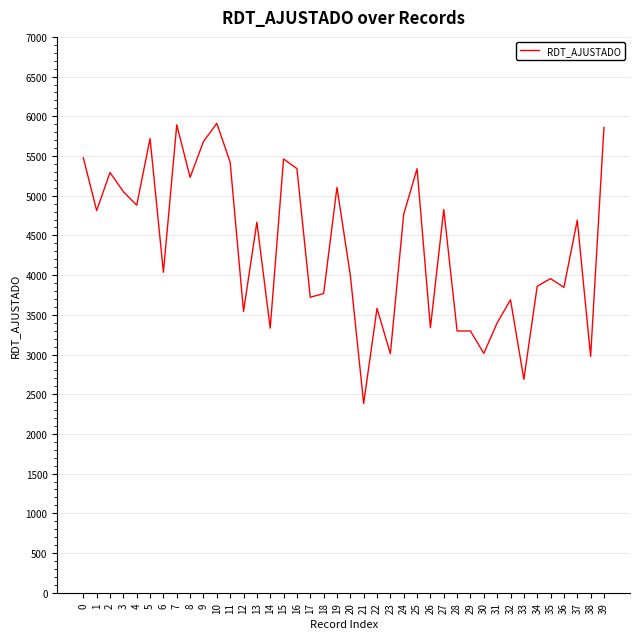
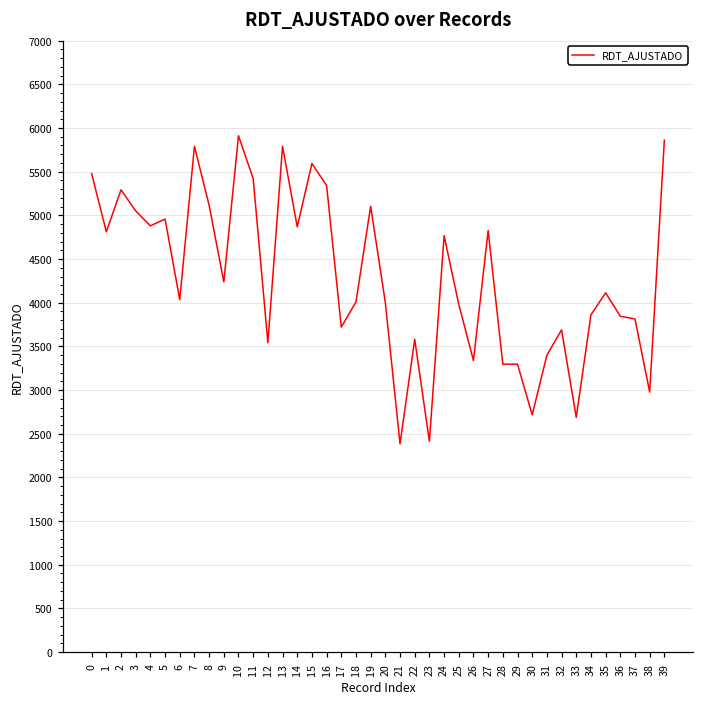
5: 5700 -> 5000
7: 5900 -> 5800
8: 5200 -> 5100
9: 5700 -> 4200
13: 4700 -> 5800
14: 3300 -> 4900
15: 5500 -> 5600
18: 3800 -> 4000
23: 3000 -> 2400
25: 5300 -> 4000
30: 3000 -> 2700
35: 4000 -> 4100
37: 4700 -> 3800
